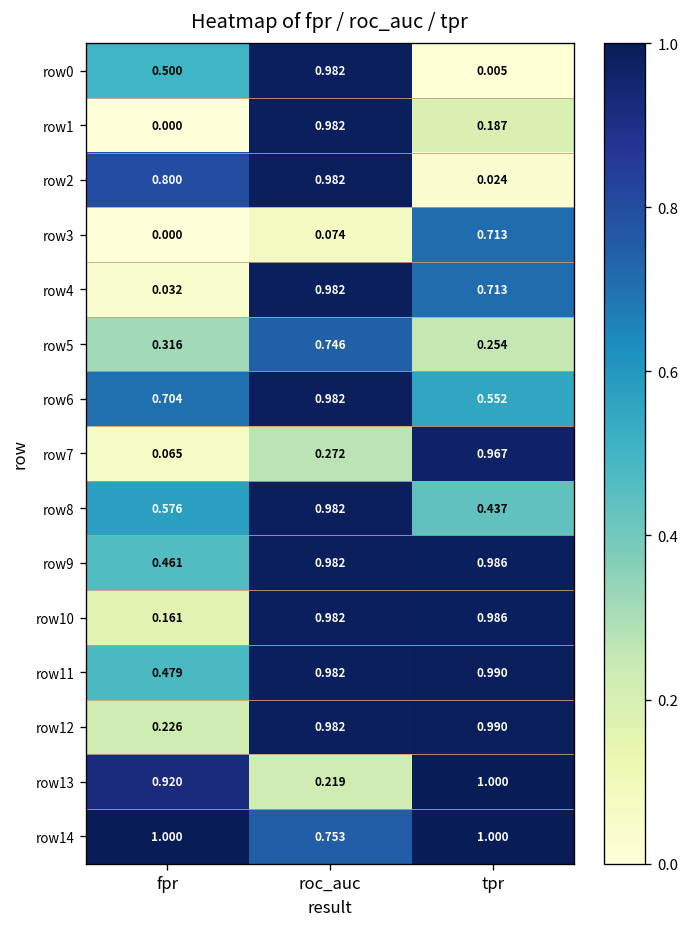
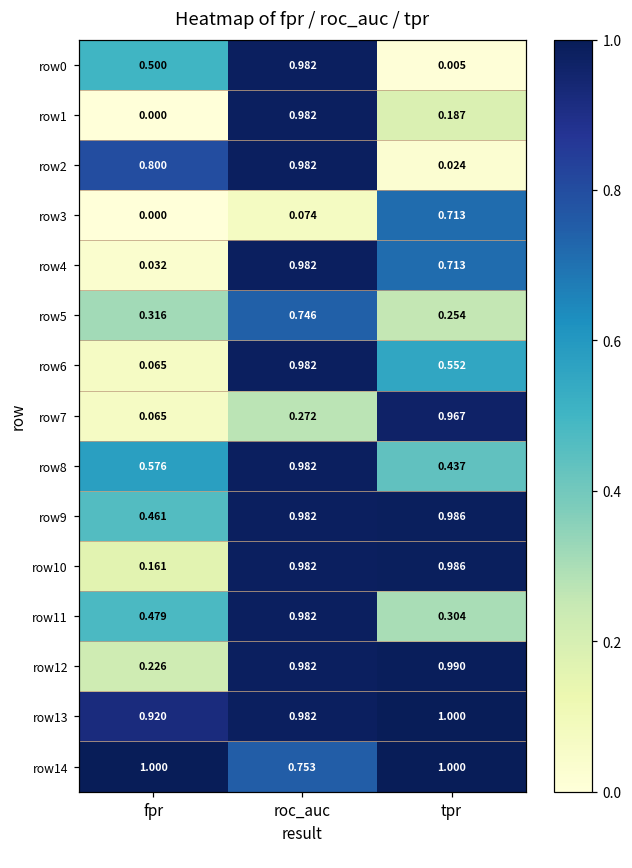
row6, fpr: 0.704 -> 0.065
row11, tpr: 0.990 -> 0.304
row13, roc_auc: 0.219 -> 0.982
